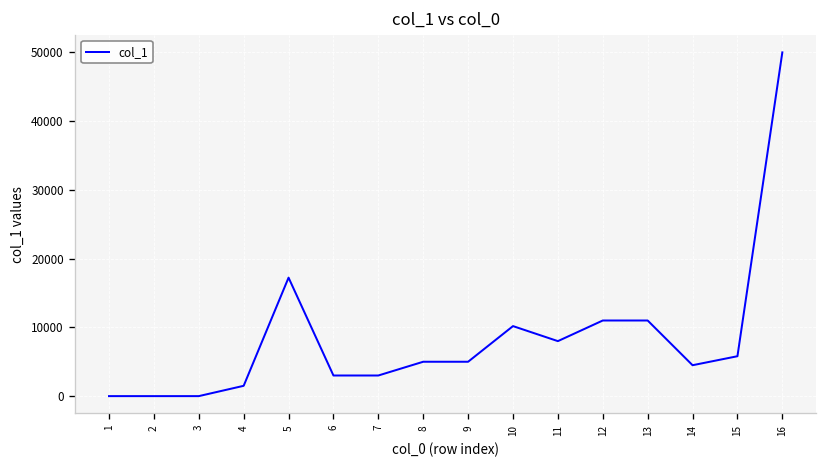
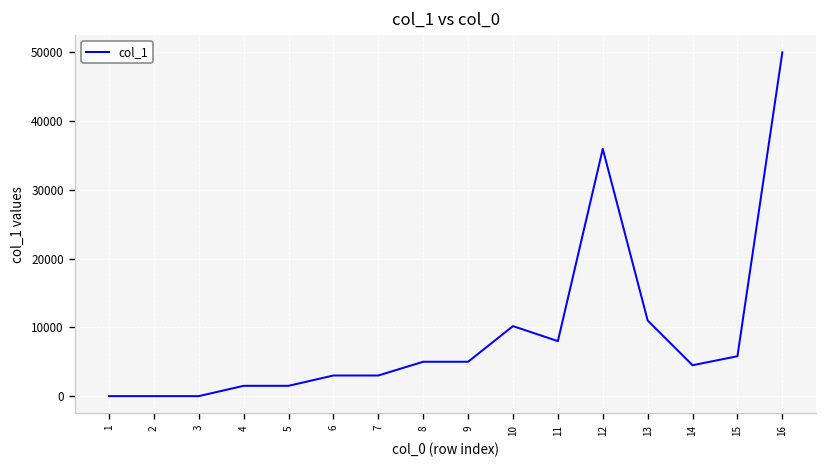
5: 17000 -> 2000
12: 11000 -> 36000
